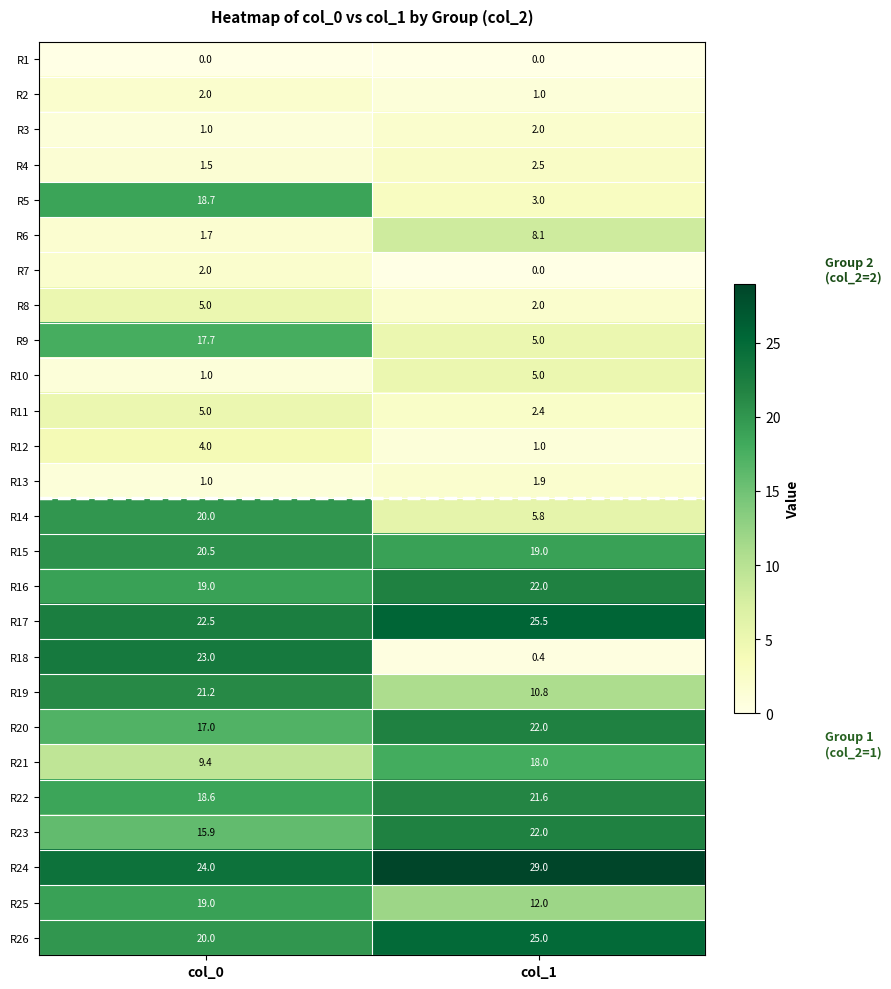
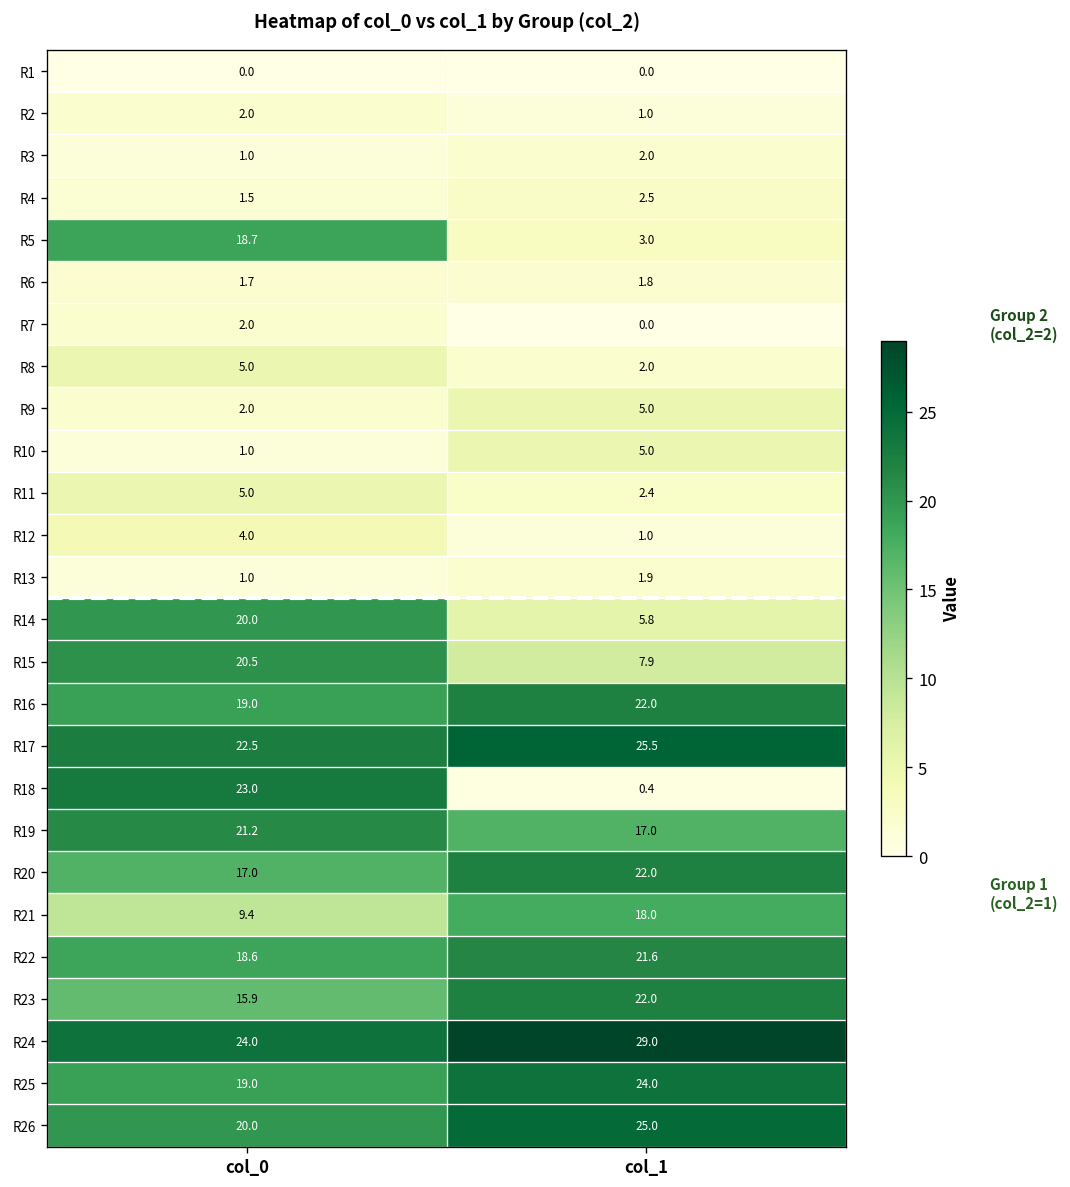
R6, col_1: 8.1 -> 1.8
R9, col_0: 17.7 -> 2.0
R15, col_1: 19.0 -> 7.9
R19, col_1: 10.8 -> 17.0
R25, col_1: 12.0 -> 24.0
